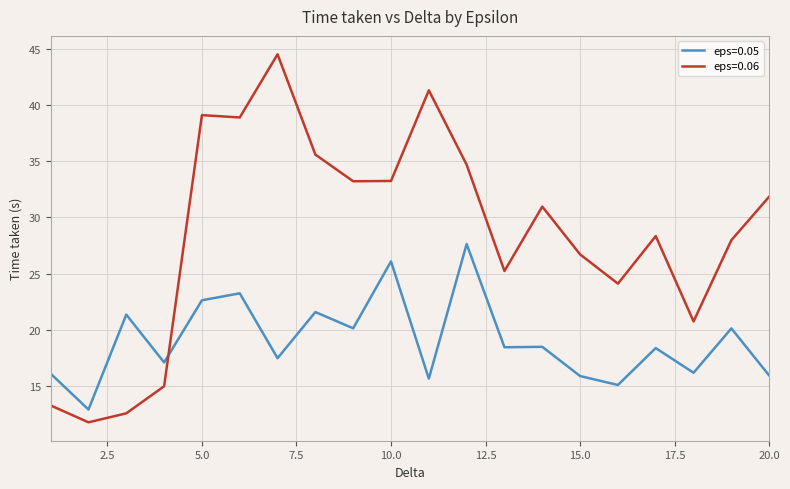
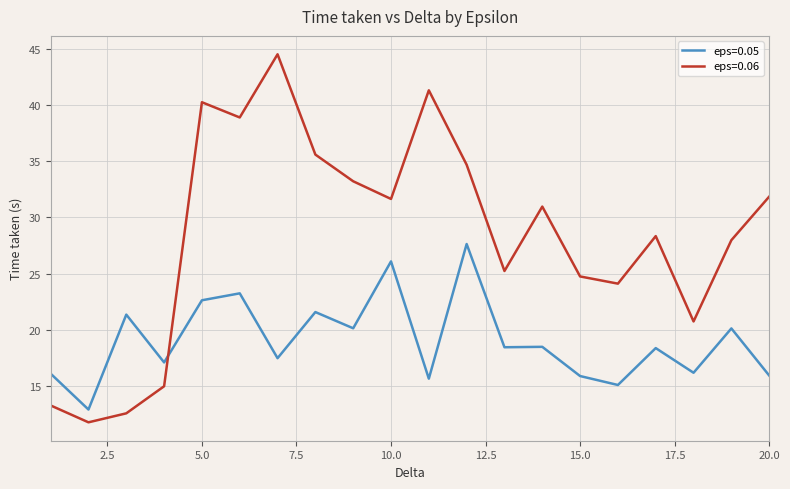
eps=0.06, 5.0: 39.1 -> 40.2
eps=0.06, 10.0: 33.2 -> 31.6
eps=0.06, 15.0: 26.7 -> 24.8
